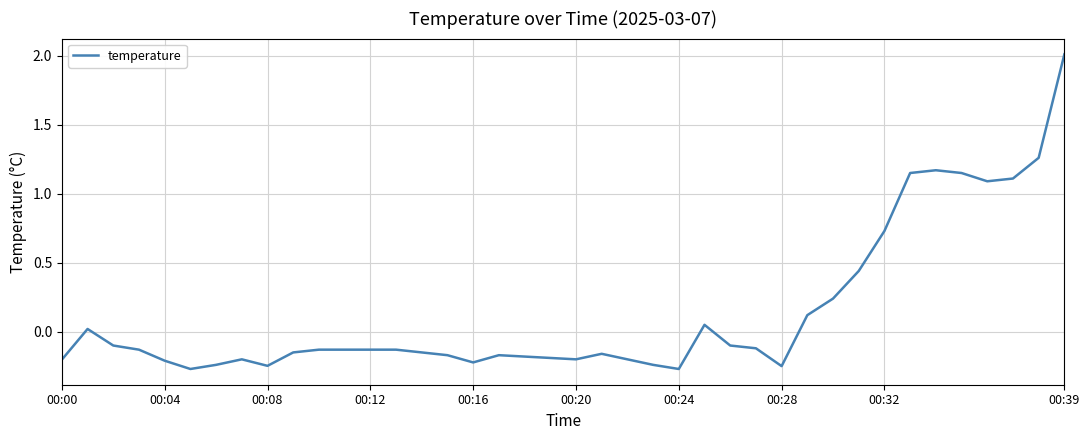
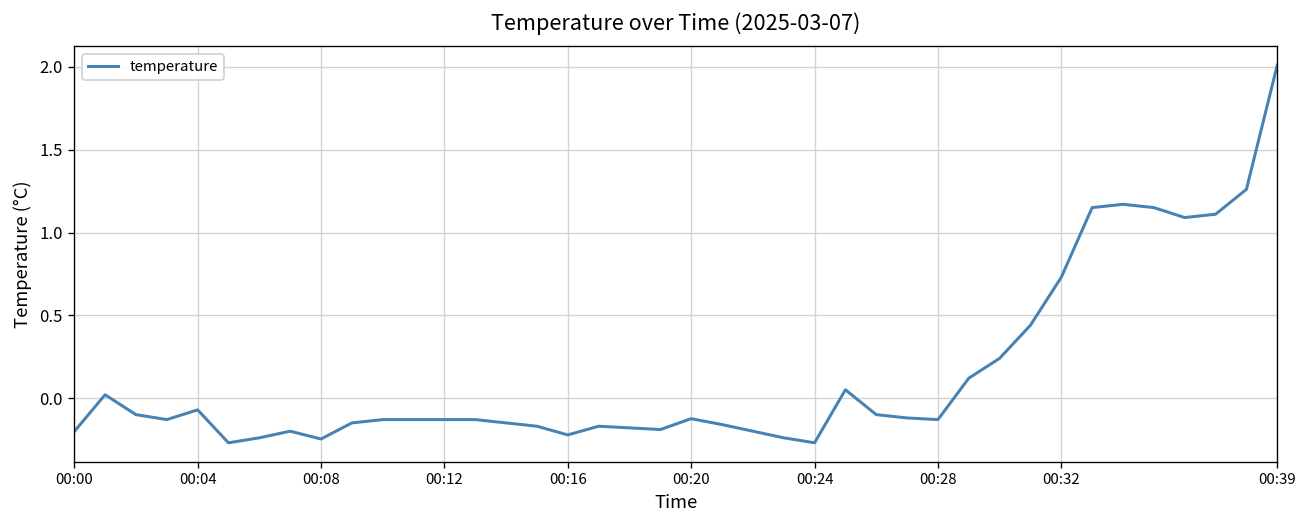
00:04: -0.21 -> -0.07
00:20: -0.20 -> -0.12
00:28: -0.25 -> -0.13
